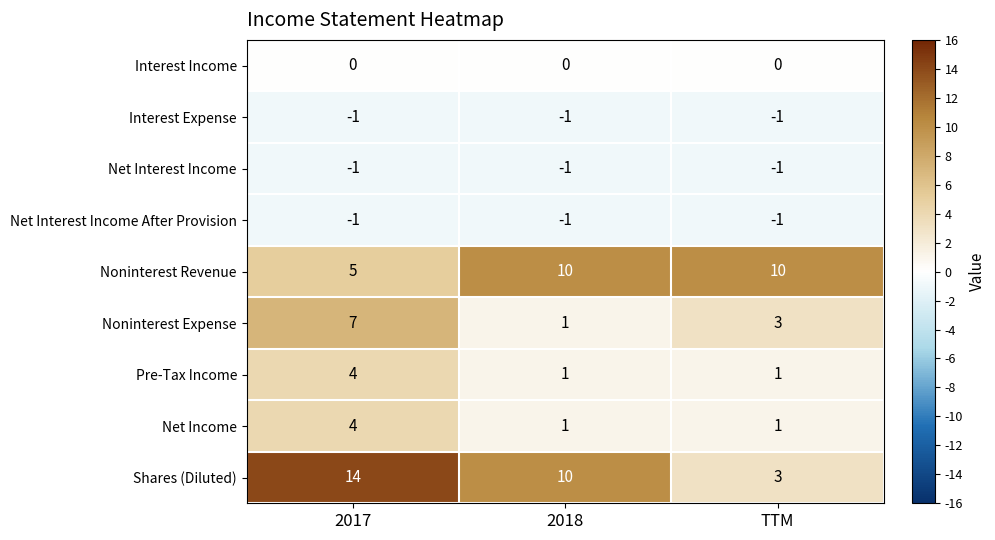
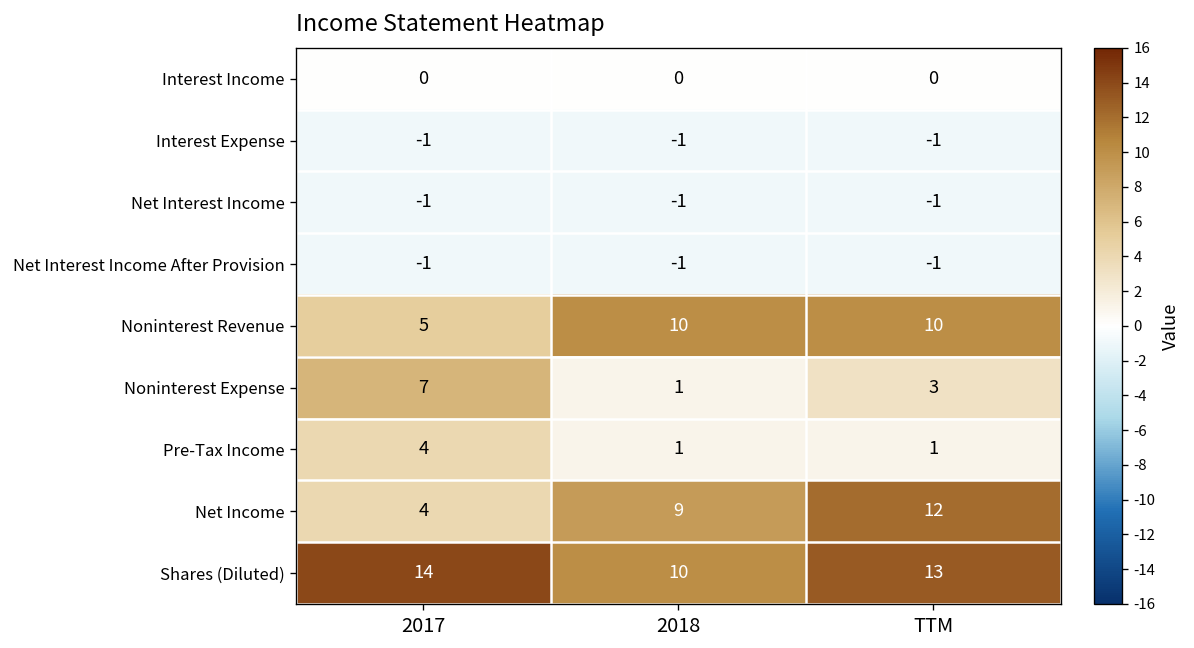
Net Income, 2018: 1 -> 9
Net Income, TTM: 1 -> 12
Shares (Diluted), TTM: 3 -> 13
